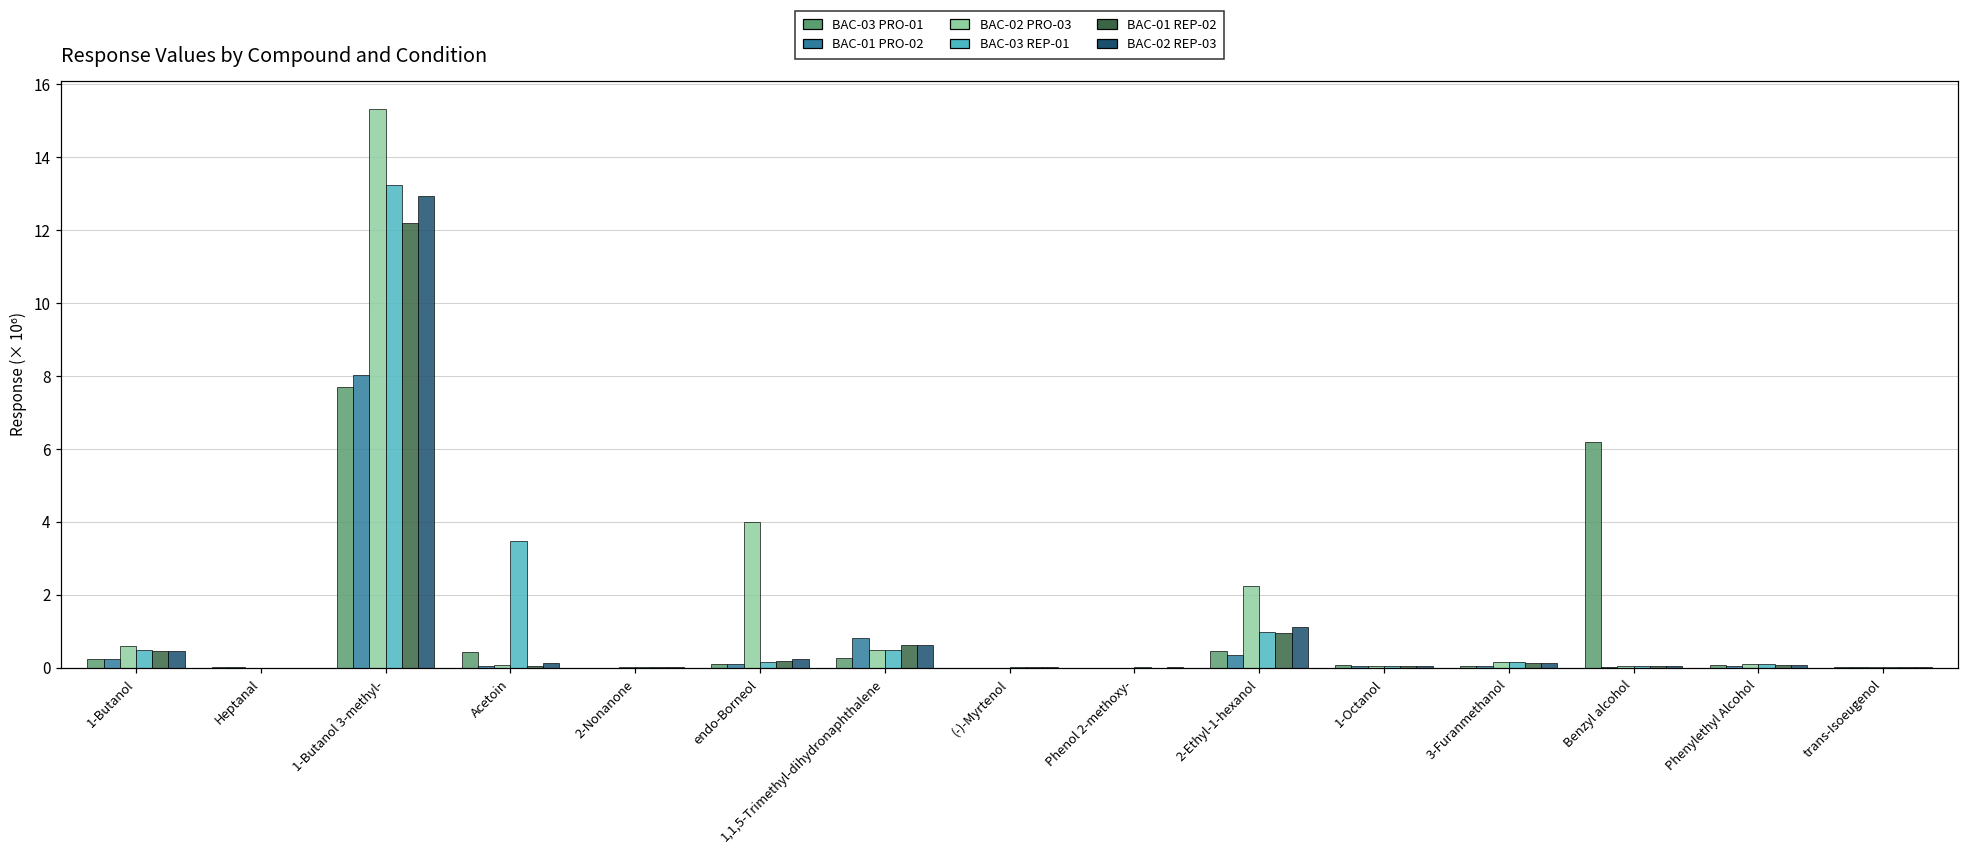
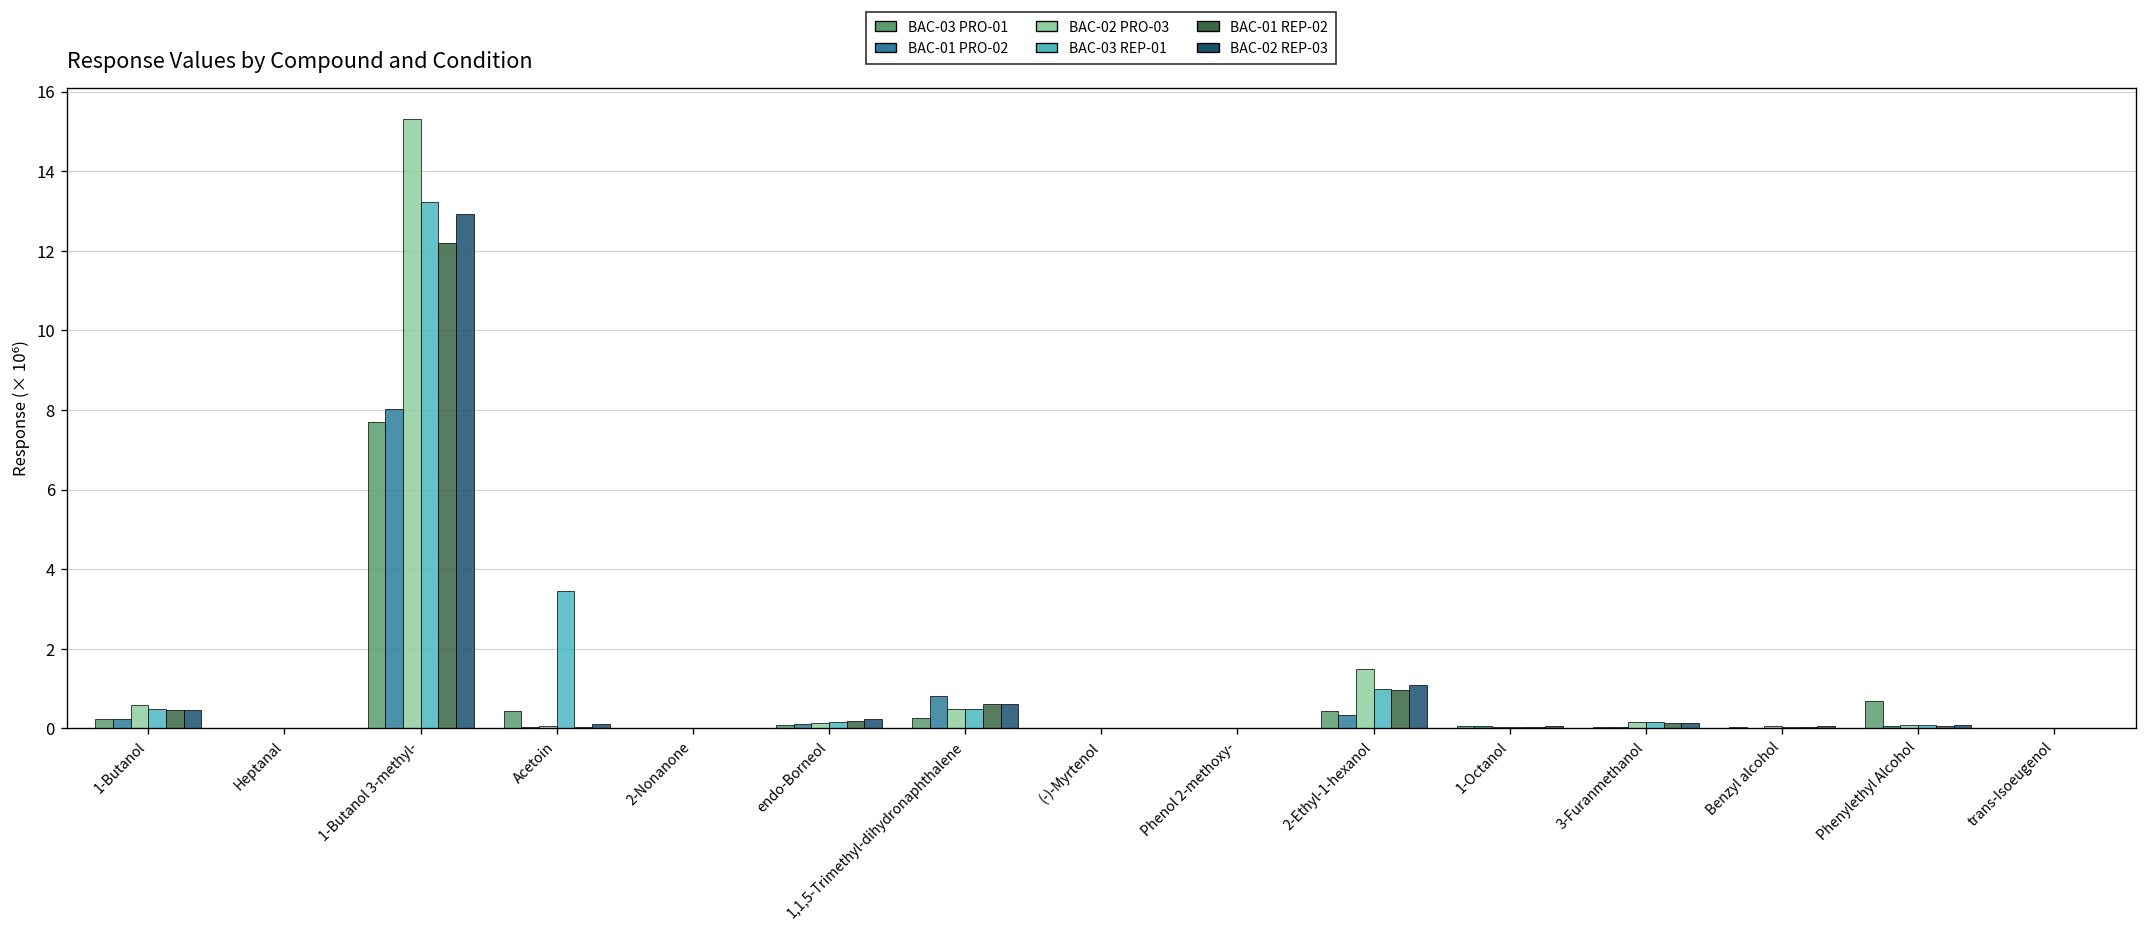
BAC-02 PRO-03, endo-Borneol: 4.0 -> 0.1
BAC-02 PRO-03, 2-Ethyl-1-hexanol: 2.2 -> 1.5
BAC-03 PRO-01, Benzyl alcohol: 6.2 -> 0.0
BAC-03 PRO-01, Phenylethyl Alcohol: 0.1 -> 0.7
